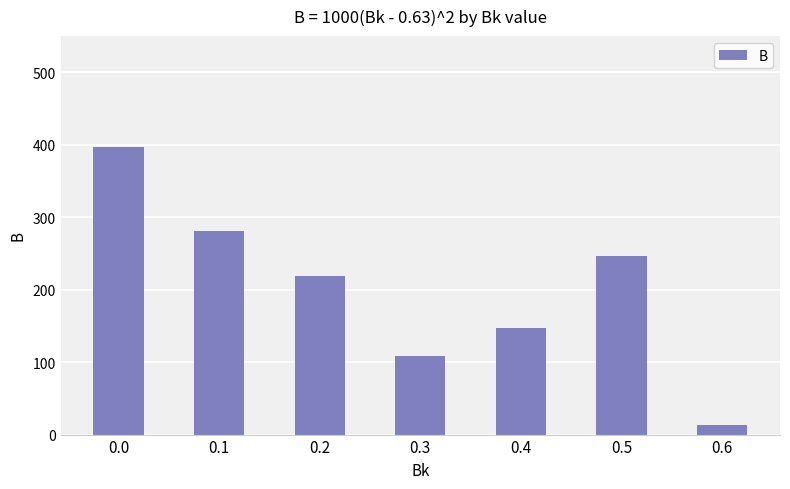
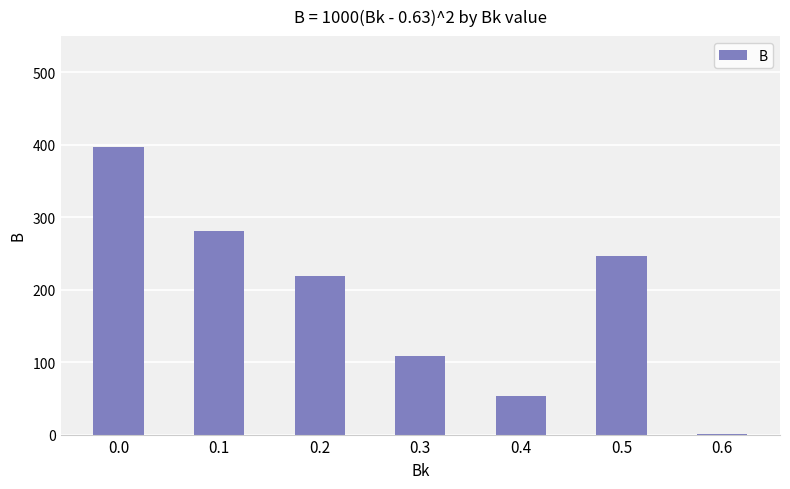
0.4: 150 -> 50
0.6: 10 -> 0
